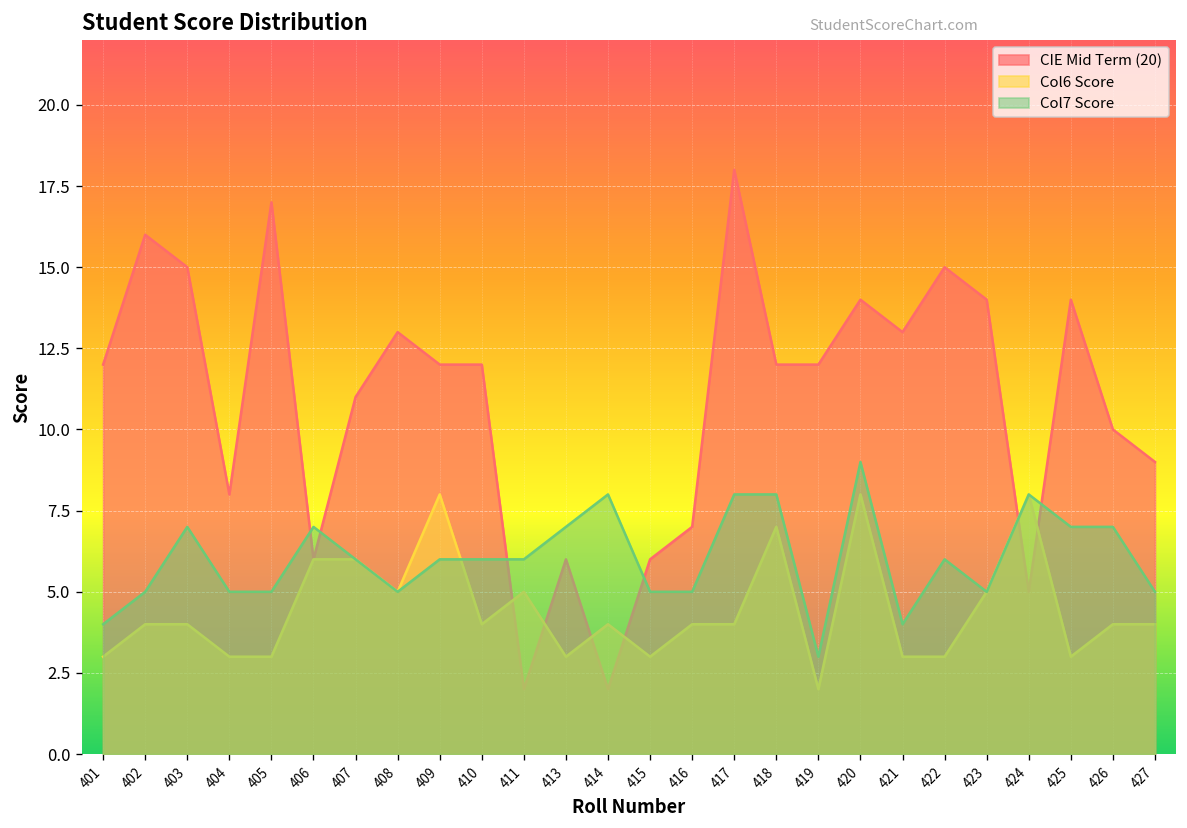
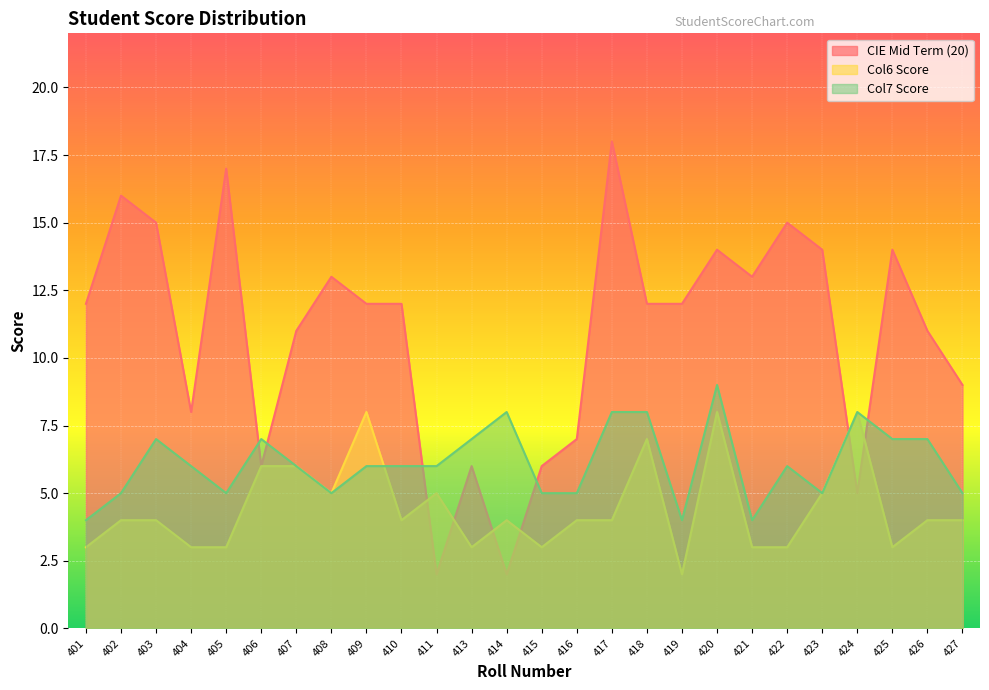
Col7 Score, 404: 5 -> 6
Col7 Score, 419: 3 -> 4
CIE Mid Term (20), 426: 10 -> 11
